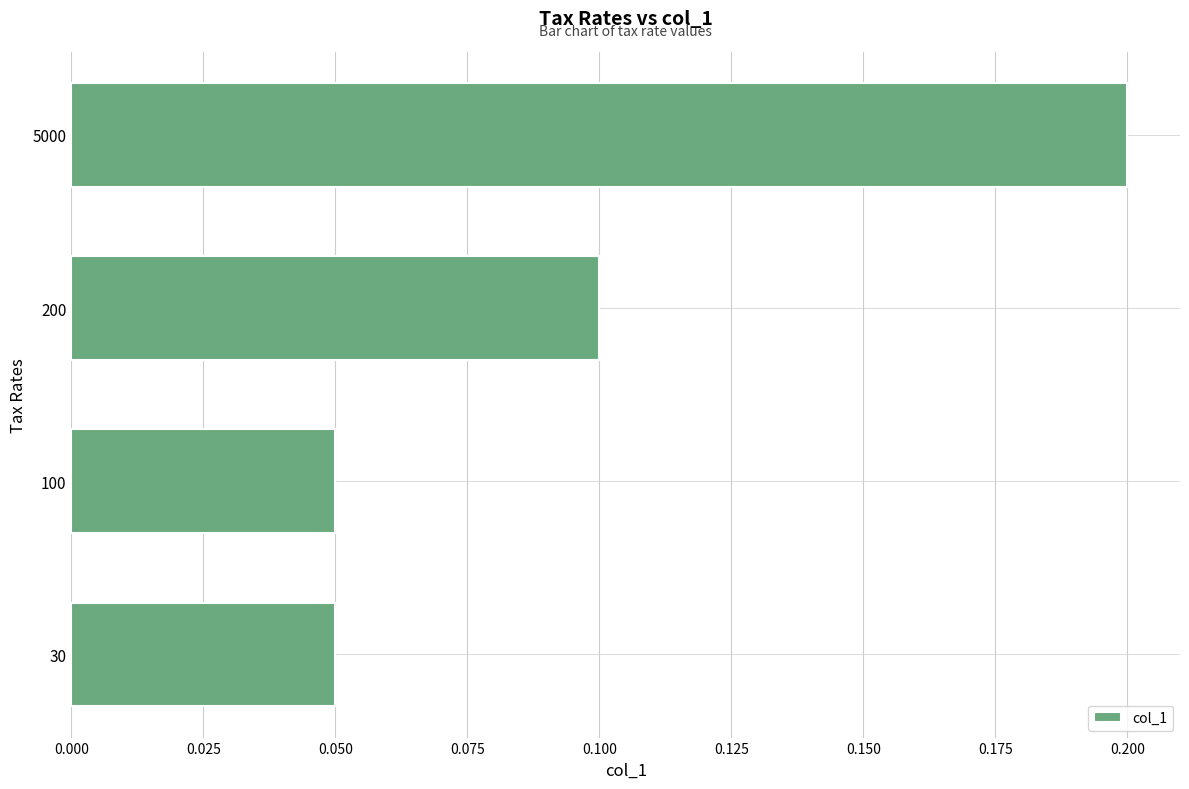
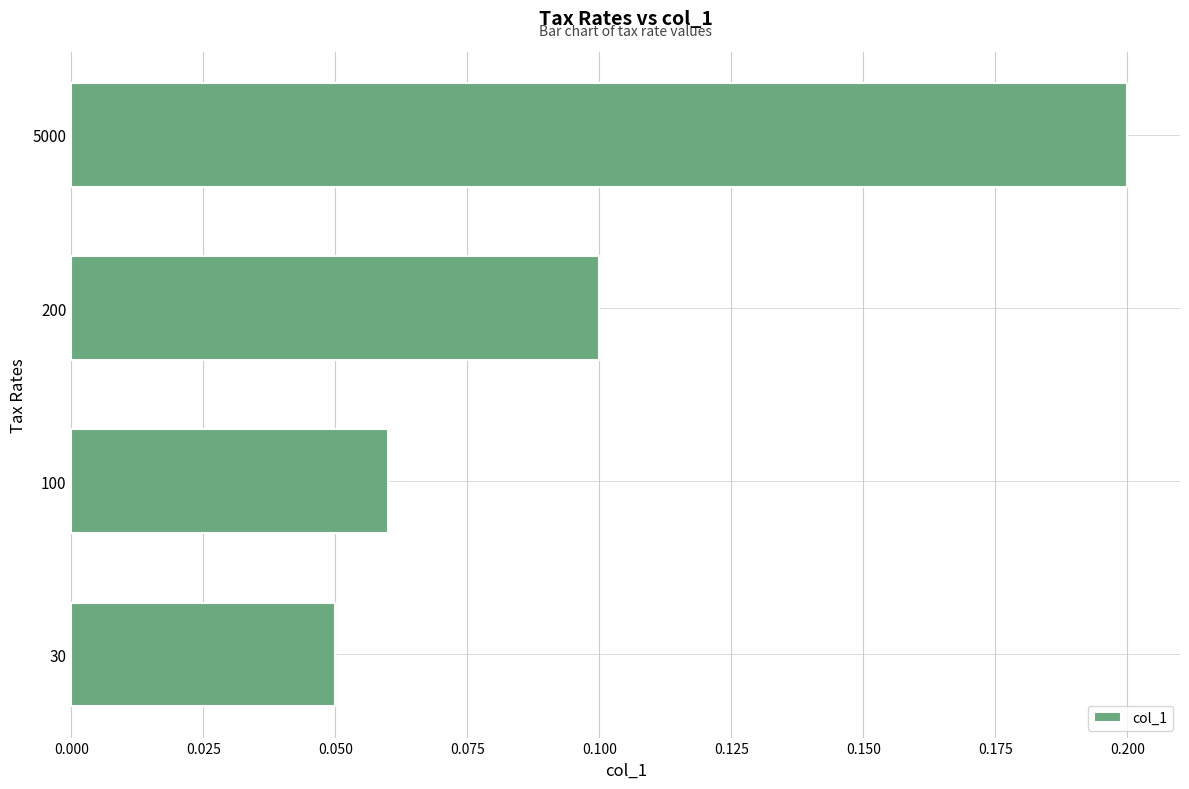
100: 0.05 -> 0.06
